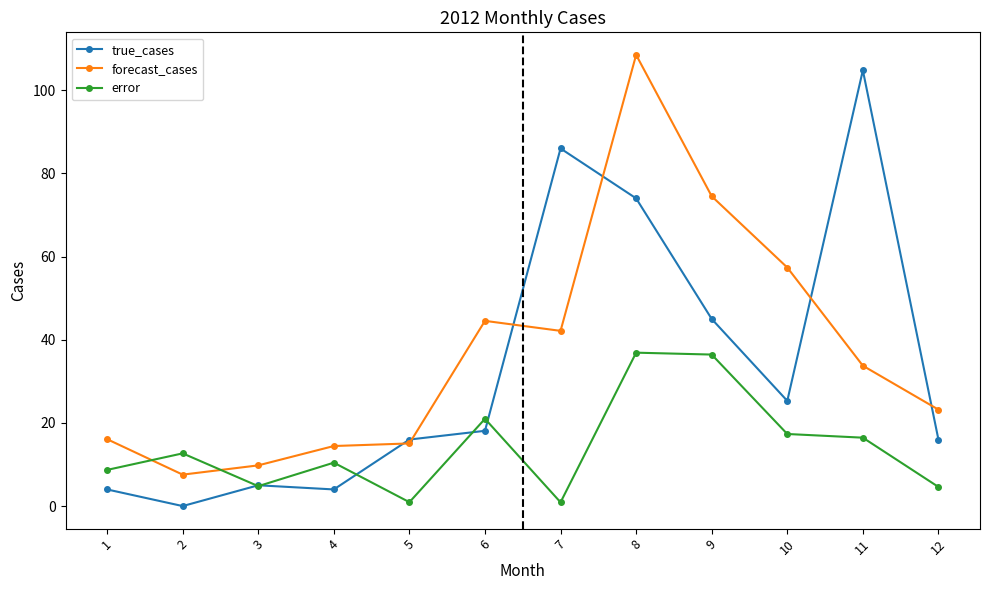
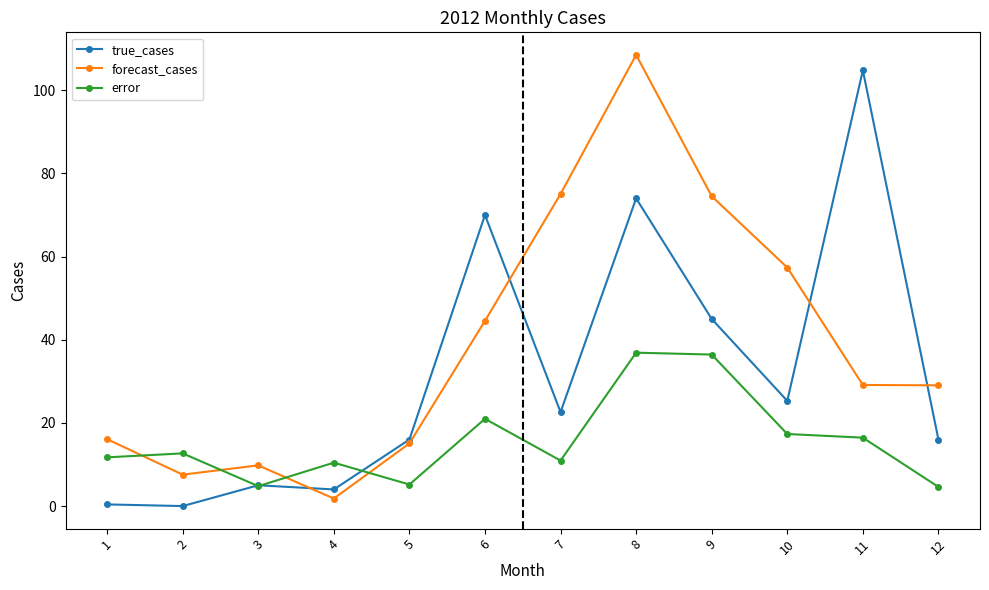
true_cases, 1: 4 -> 0
error, 1: 9 -> 12
forecast_cases, 4: 14 -> 2
error, 5: 1 -> 5
true_cases, 6: 18 -> 70
true_cases, 7: 86 -> 23
forecast_cases, 7: 42 -> 75
error, 7: 1 -> 11
forecast_cases, 11: 34 -> 29
forecast_cases, 12: 23 -> 29
